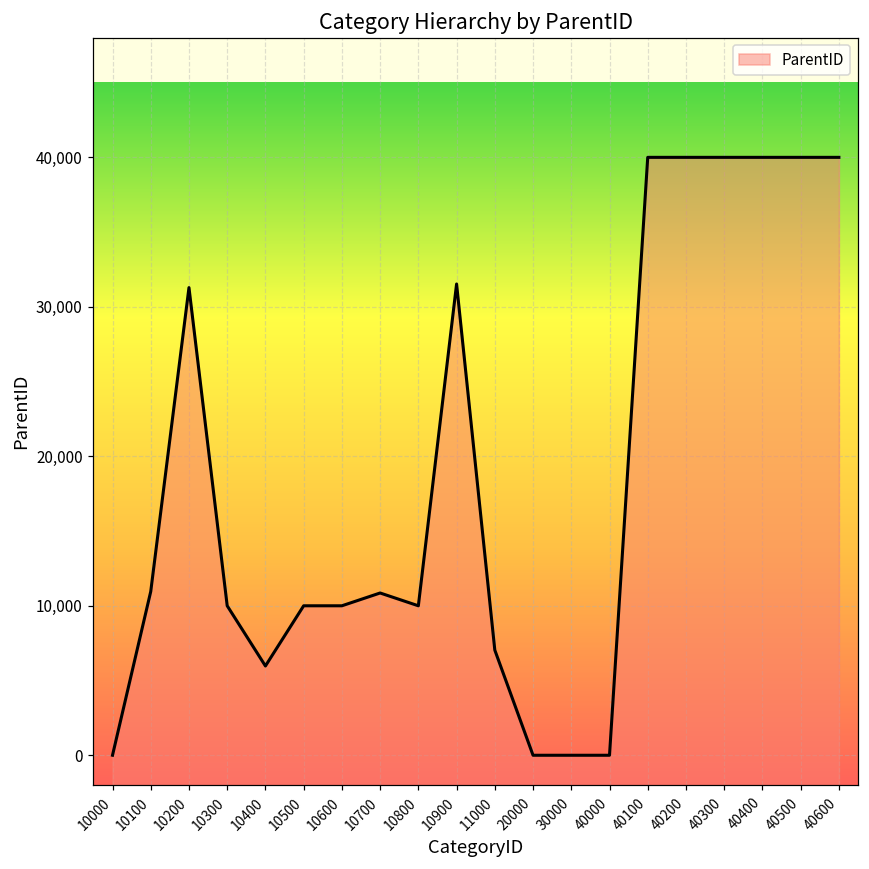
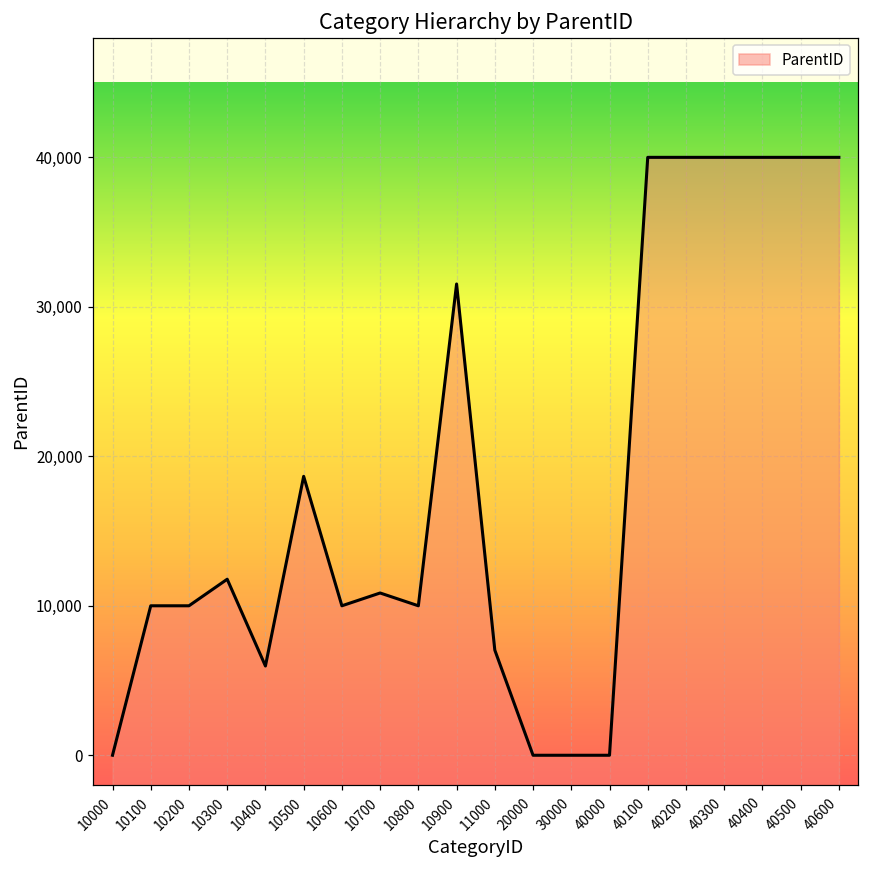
10100: 11,000 -> 10,000
10200: 31,300 -> 10,000
10300: 10,000 -> 11,800
10500: 10,000 -> 18,700
